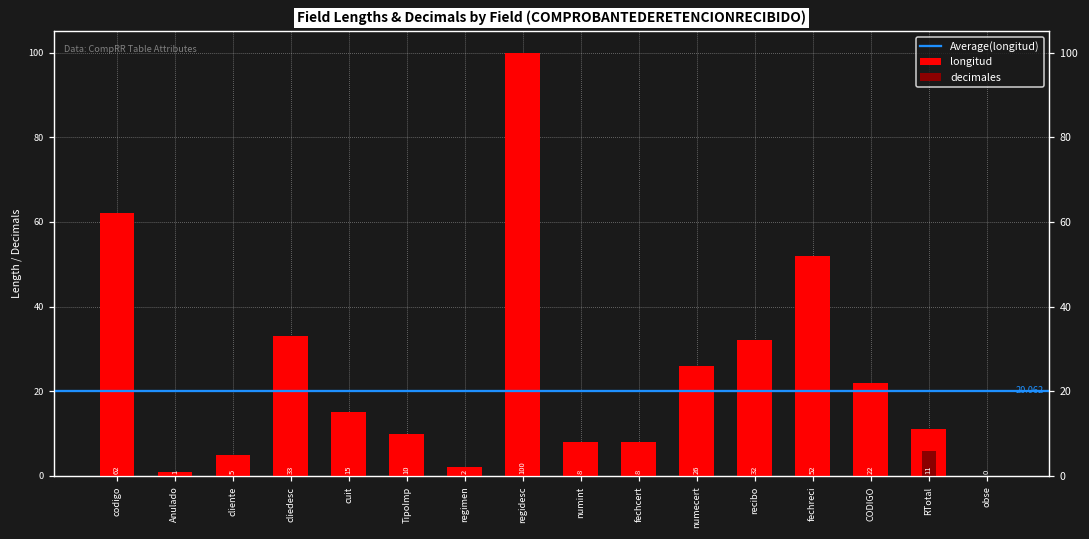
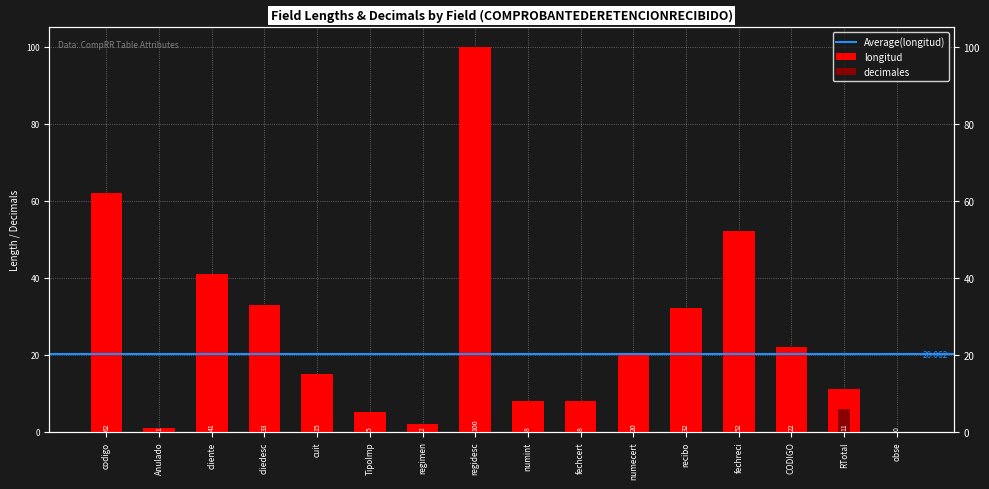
longitud, cliente: 5 -> 41
longitud, TipoImp: 10 -> 5
longitud, numecert: 26 -> 20
